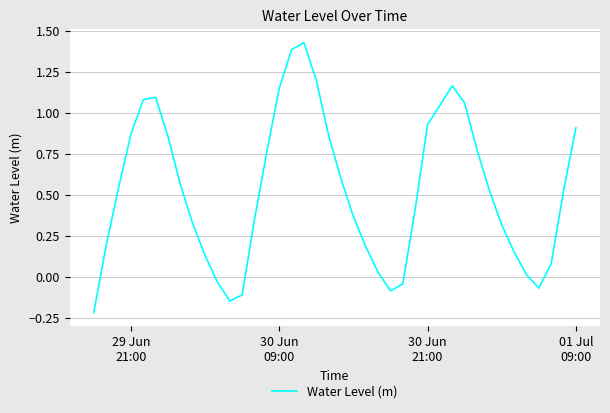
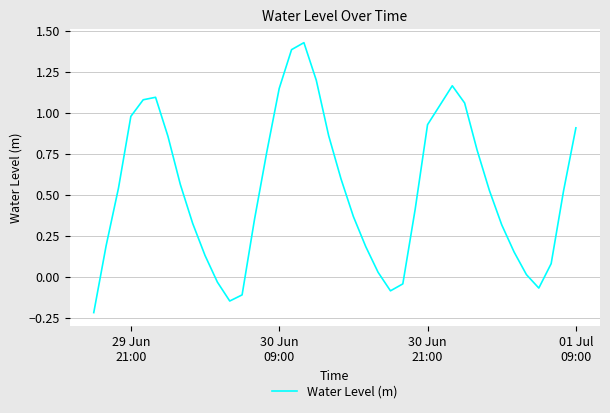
29 Jun 21:00: 0.87 -> 0.98
